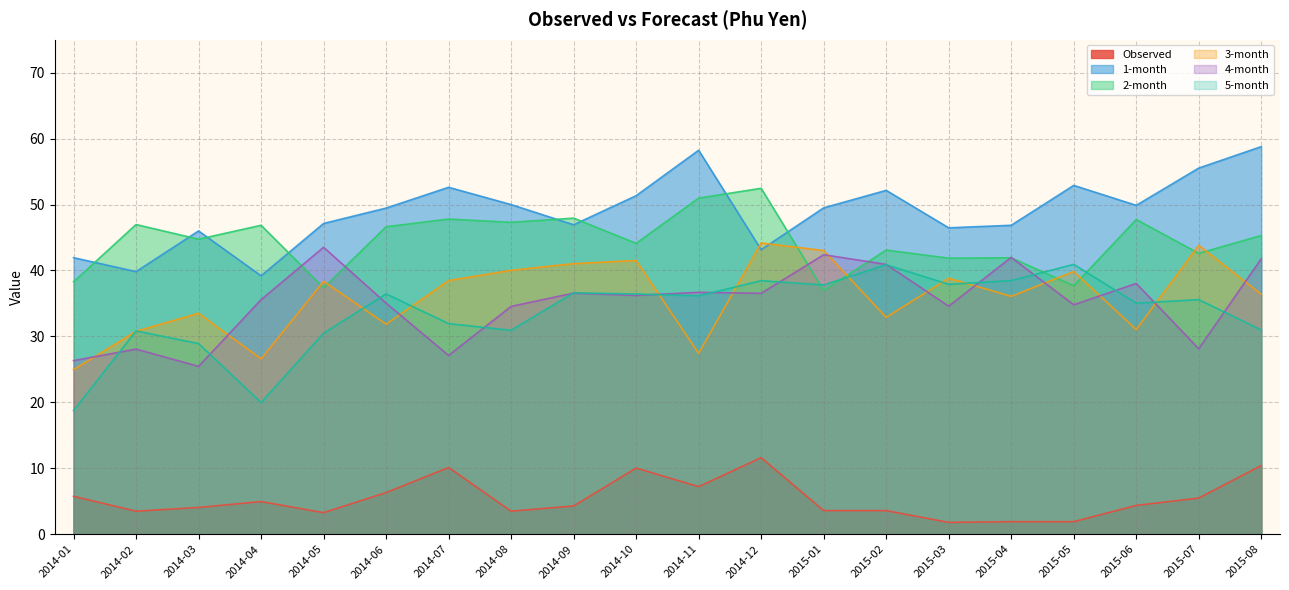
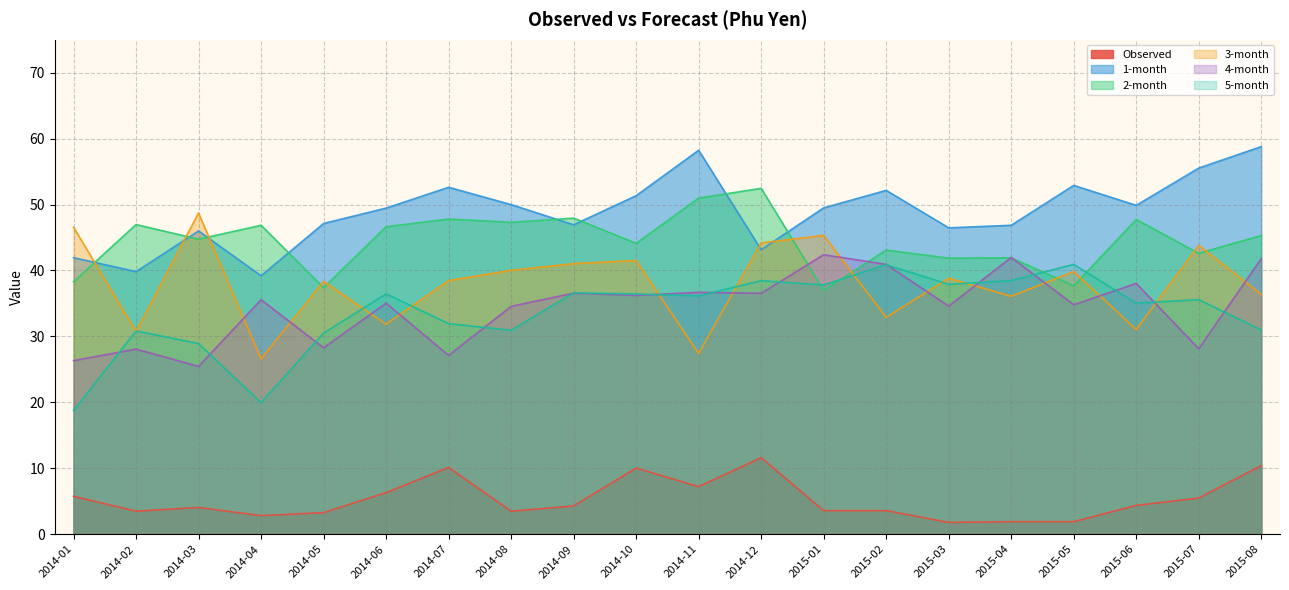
3-month, 2014-01: 25 -> 47
3-month, 2014-03: 34 -> 49
Observed, 2014-04: 5 -> 3
4-month, 2014-05: 44 -> 28
3-month, 2015-01: 43 -> 45
